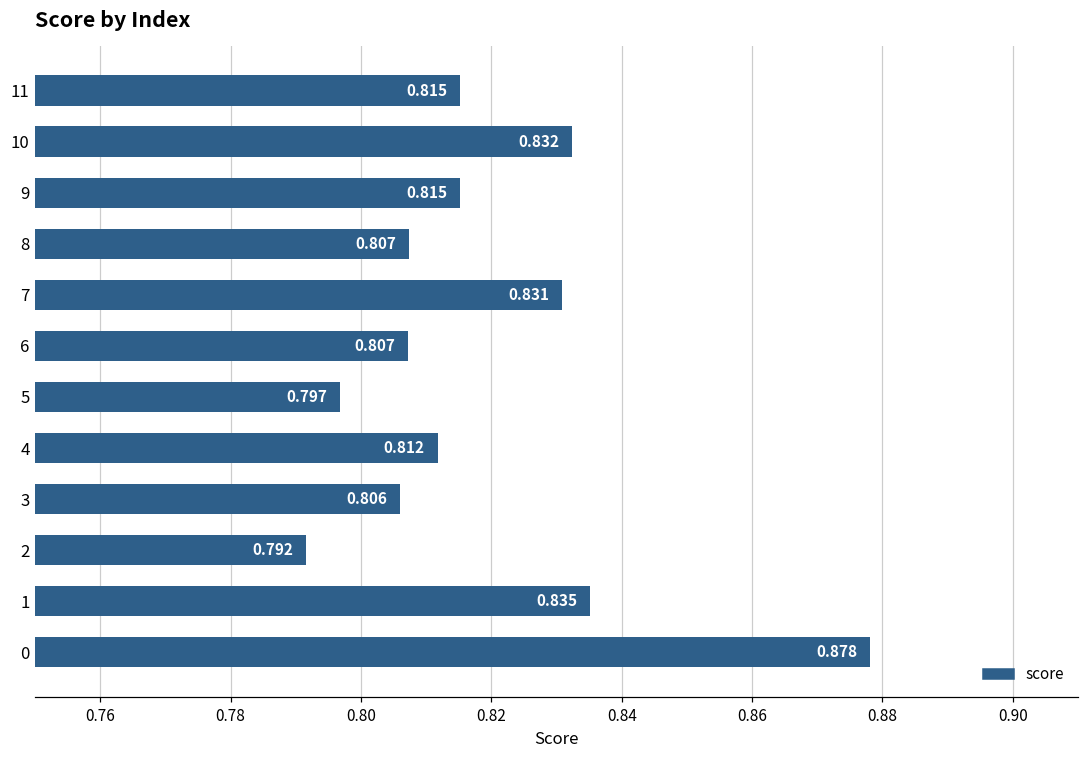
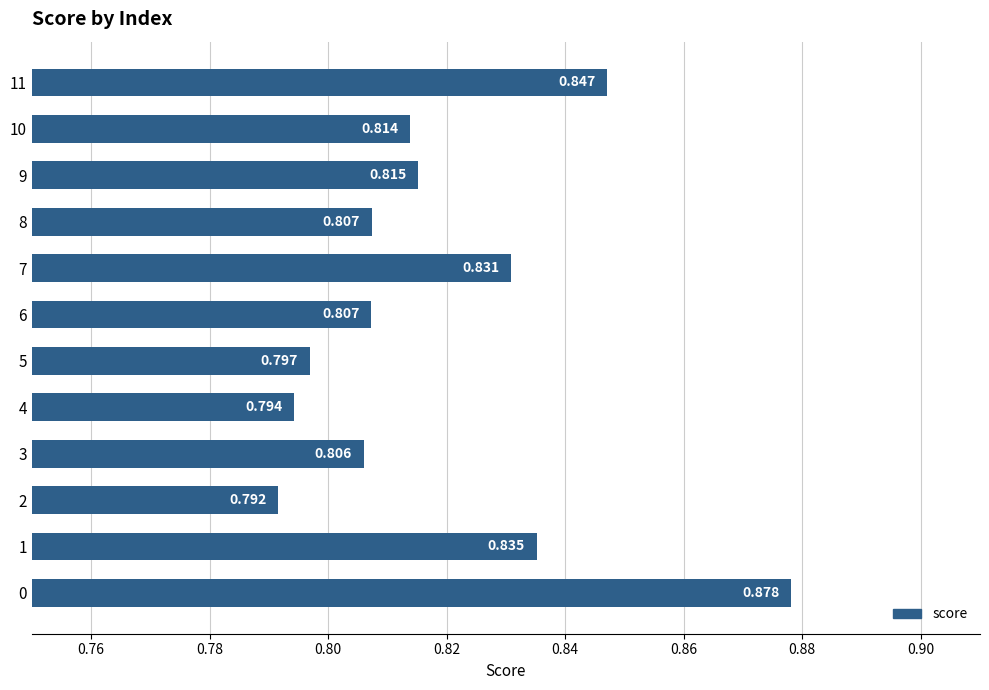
11: 0.815 -> 0.847
10: 0.832 -> 0.814
4: 0.812 -> 0.794
